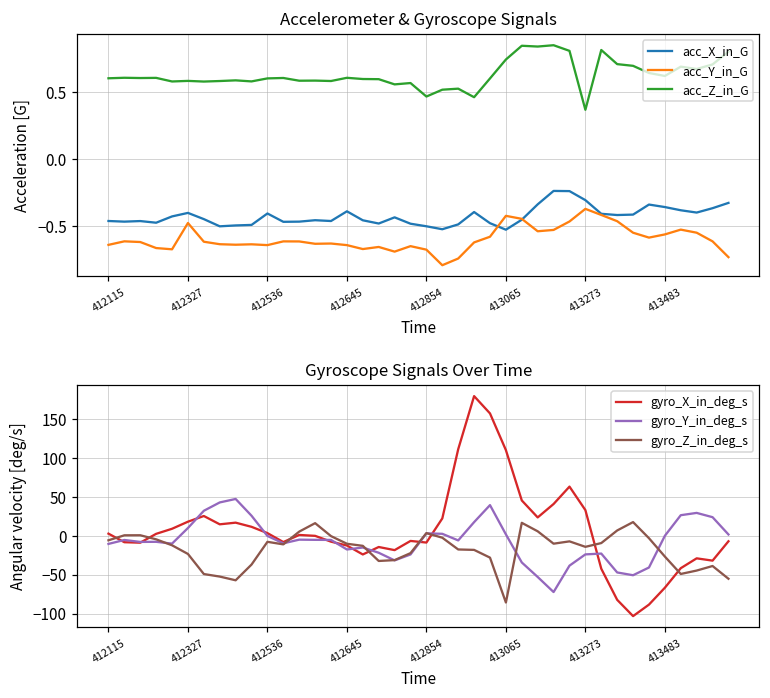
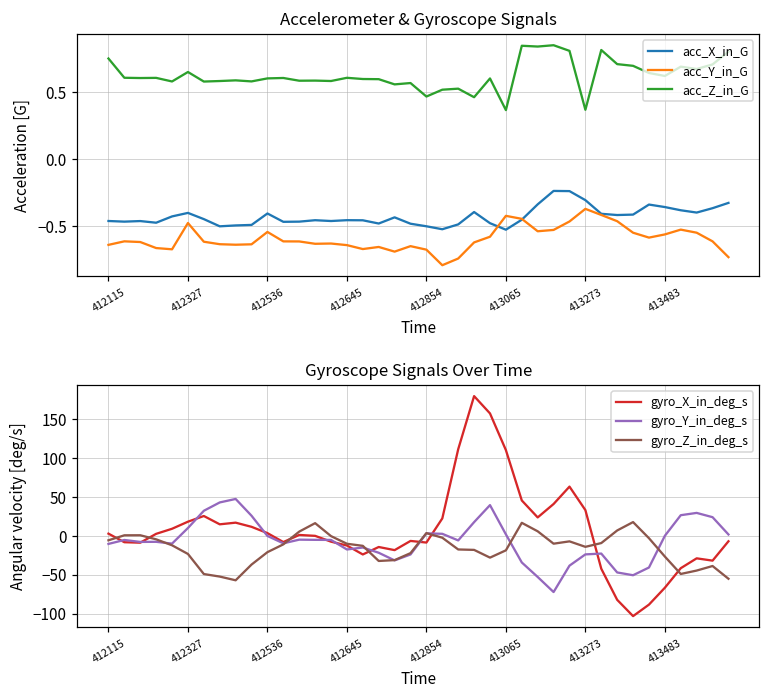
Accelerometer & Gyroscope Signals, acc_Z_in_G, 412115: 0.60 -> 0.75
Accelerometer & Gyroscope Signals, acc_Z_in_G, 412327: 0.58 -> 0.65
Accelerometer & Gyroscope Signals, acc_Y_in_G, 412536: -0.64 -> -0.54
Accelerometer & Gyroscope Signals, acc_X_in_G, 412645: -0.39 -> -0.45
Accelerometer & Gyroscope Signals, acc_Z_in_G, 413065: 0.74 -> 0.37
Gyroscope Signals Over Time, gyro_Z_in_deg_s, 412536: -10 -> -20
Gyroscope Signals Over Time, gyro_Z_in_deg_s, 413065: -90 -> -20
